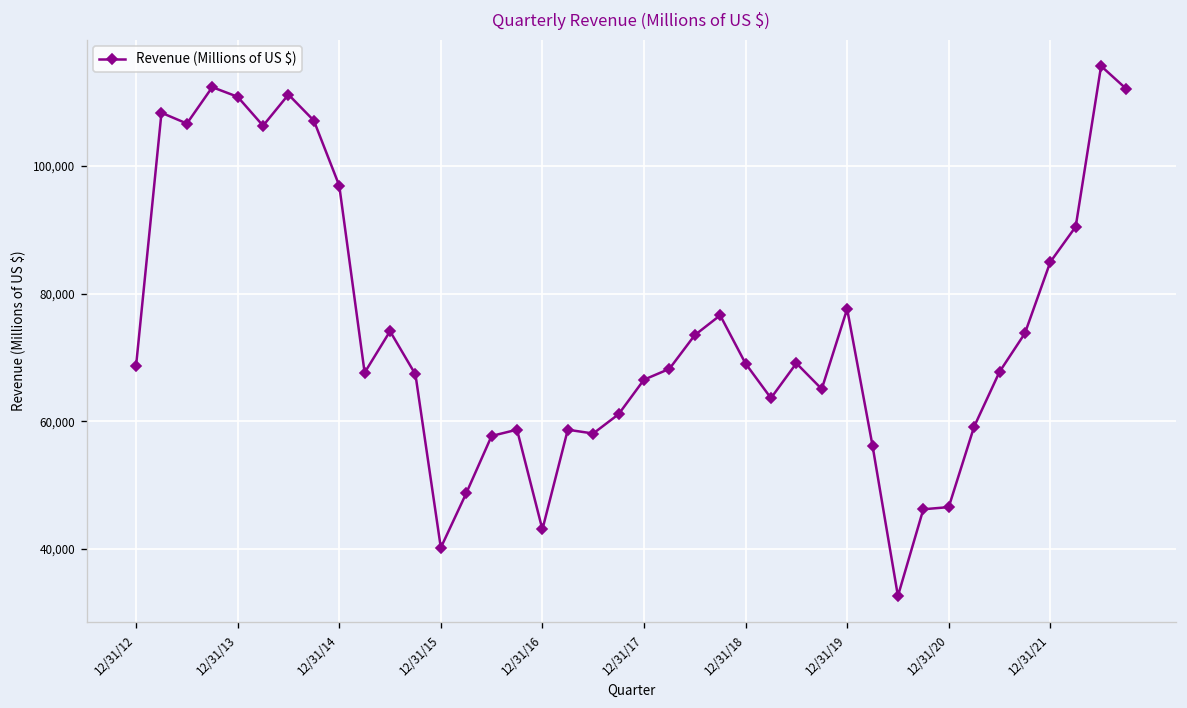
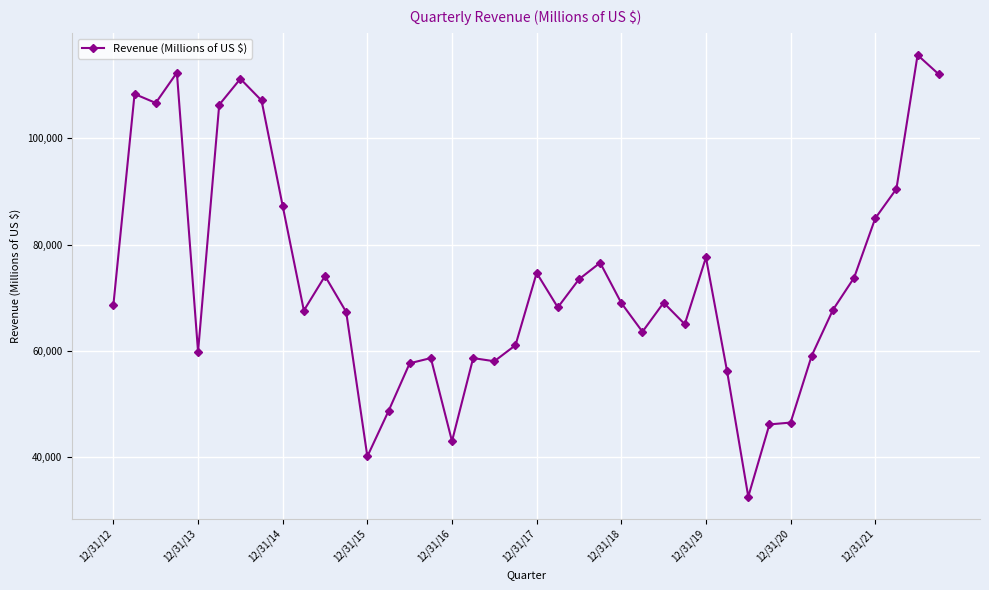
12/31/13: 111,000 -> 60,000
12/31/14: 97,000 -> 87,000
12/31/17: 67,000 -> 75,000
